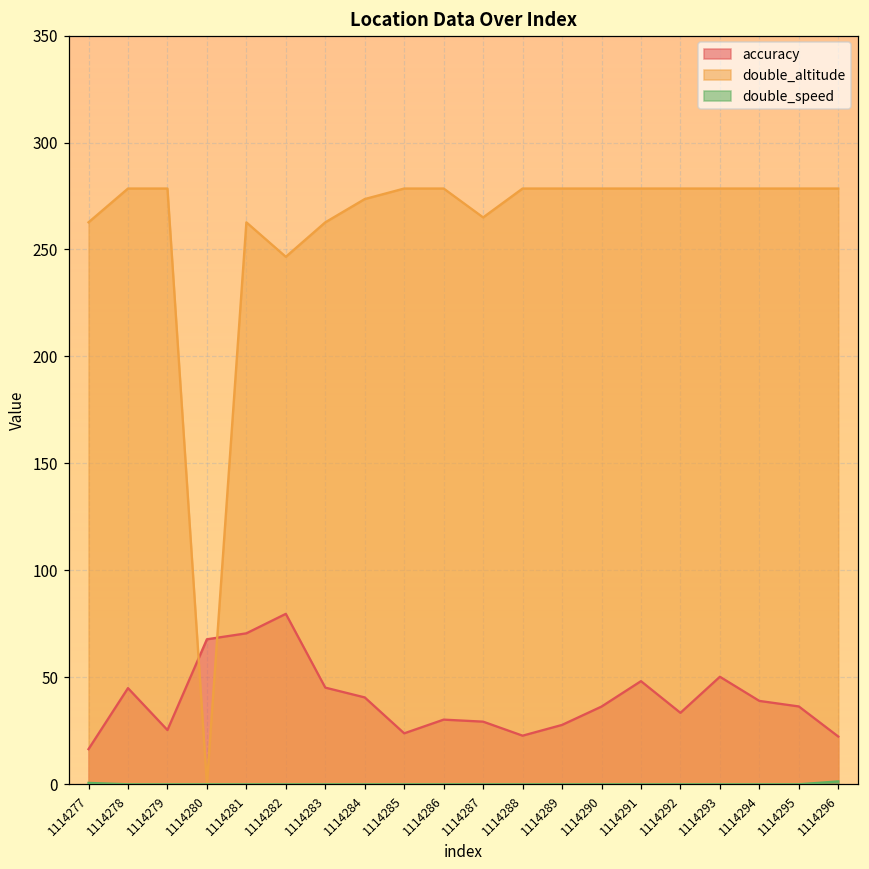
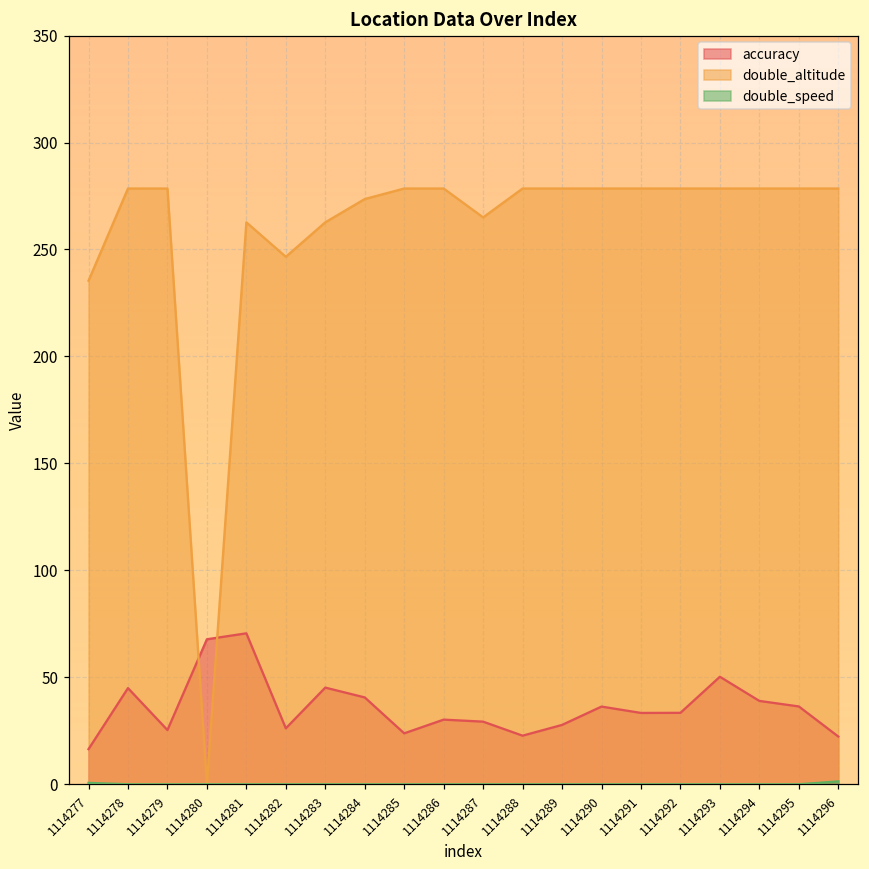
double_altitude, 1114277: 263 -> 235
accuracy, 1114282: 80 -> 26
accuracy, 1114291: 48 -> 33
